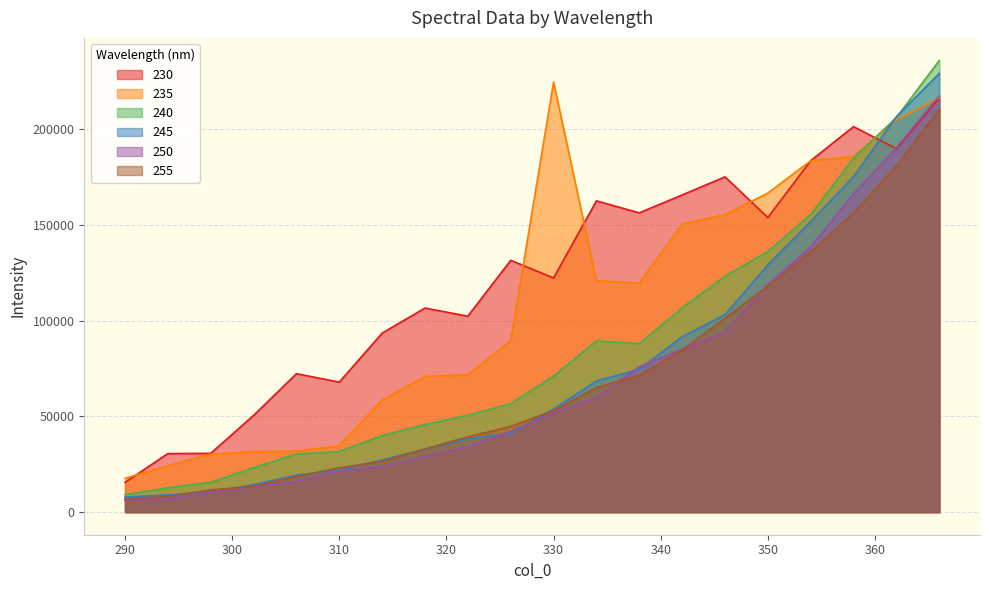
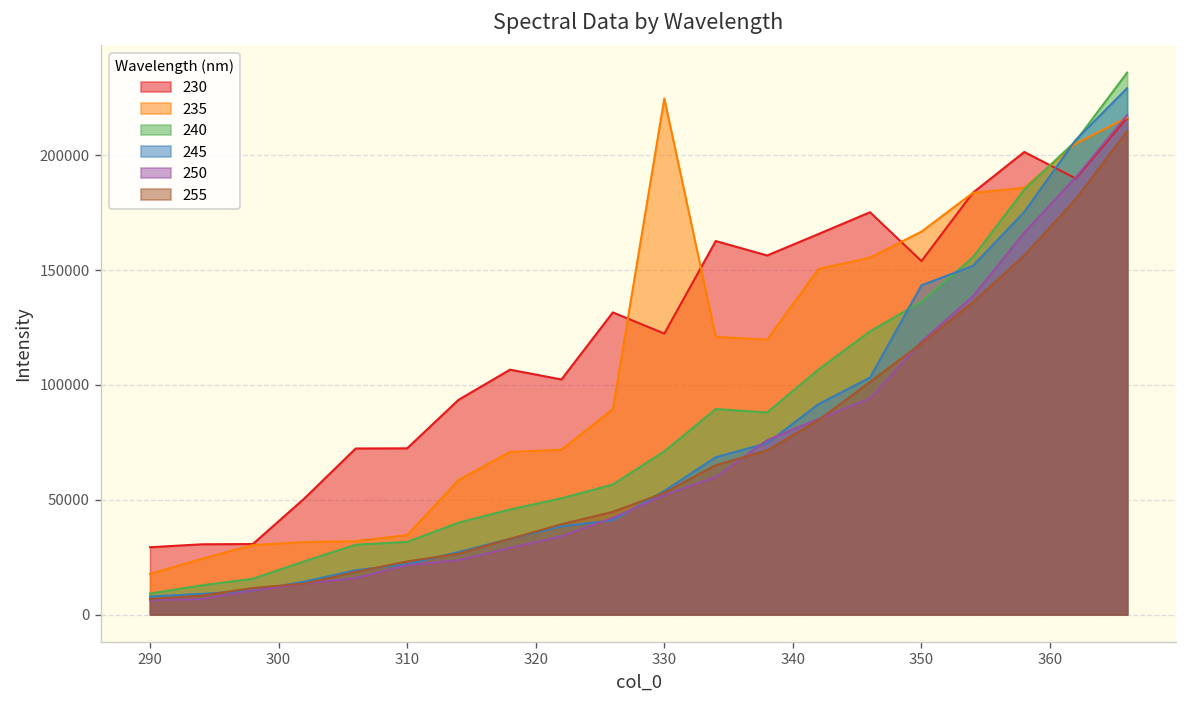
230, 290: 16000 -> 29000
230, 310: 68000 -> 72000
245, 350: 129000 -> 143000
